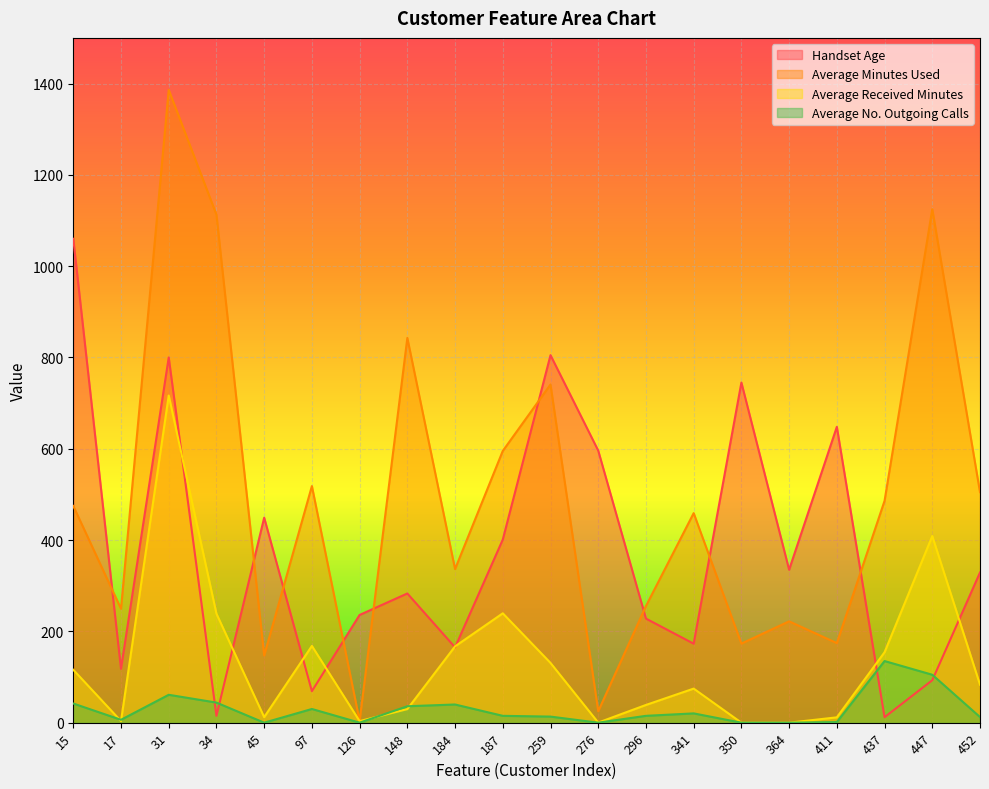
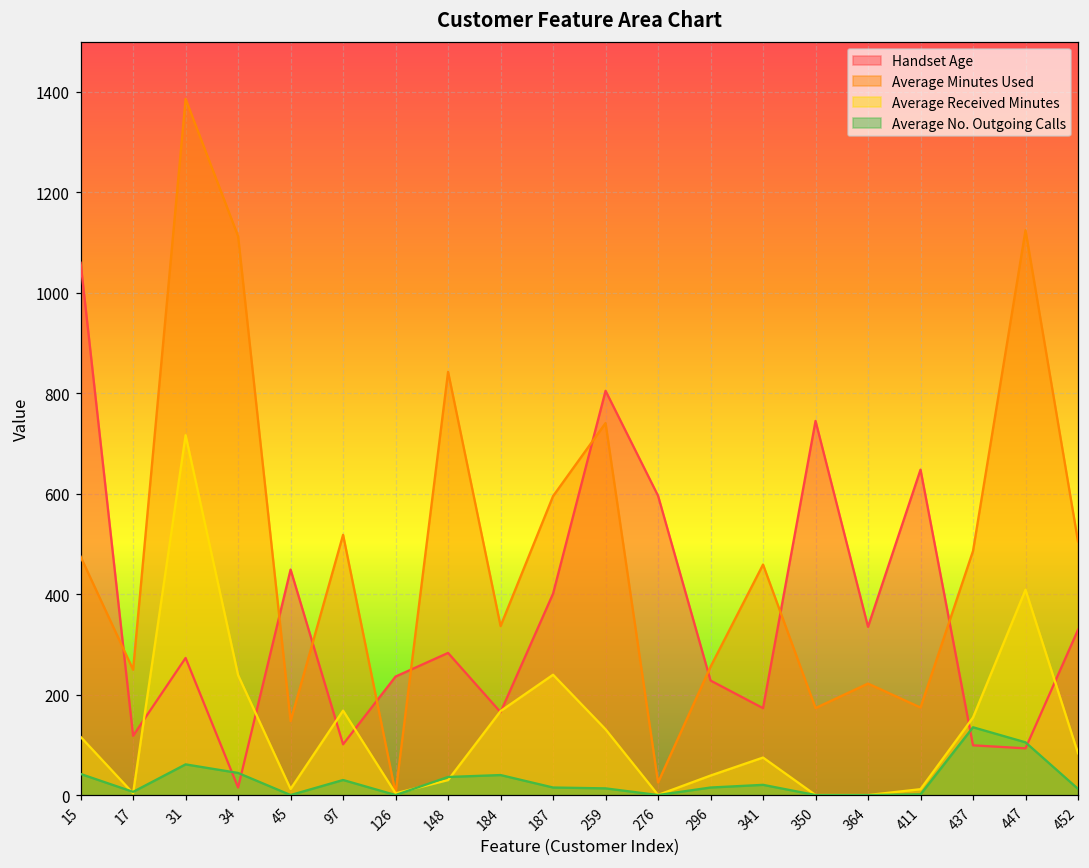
Handset Age, 31: 800 -> 270
Handset Age, 97: 70 -> 100
Handset Age, 437: 10 -> 100
